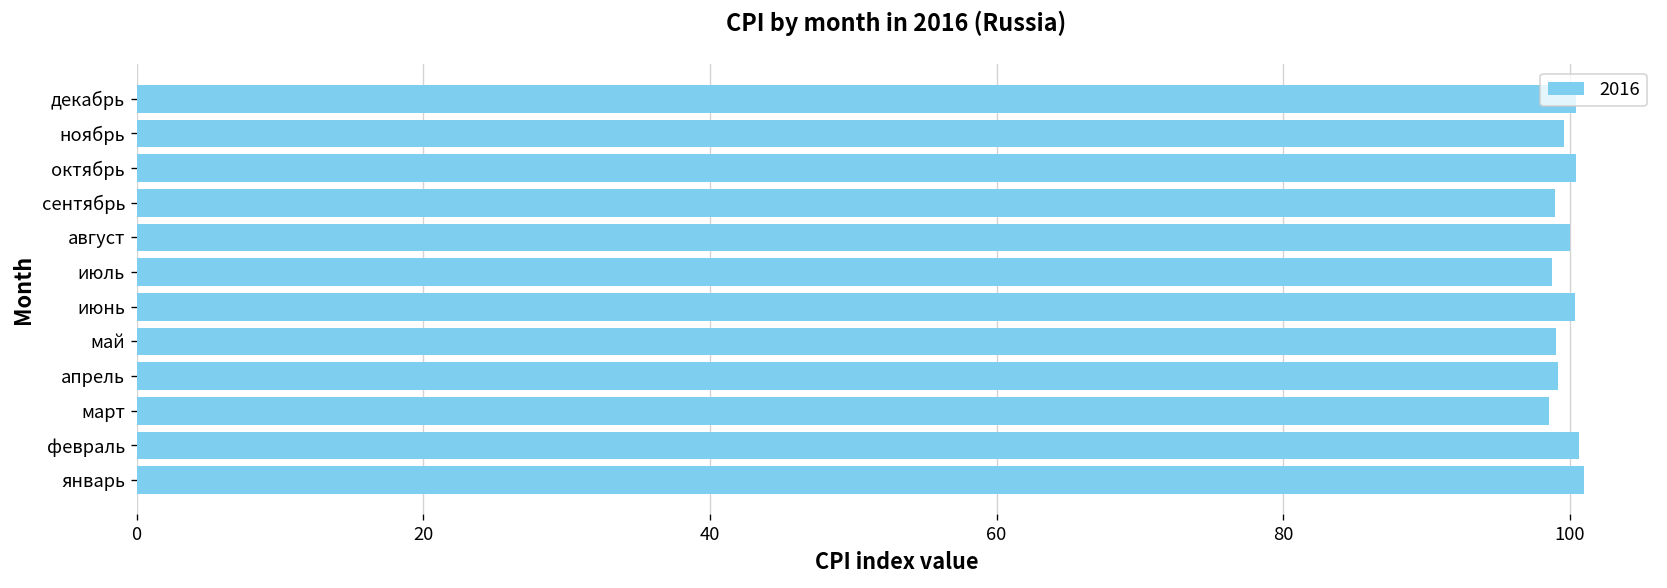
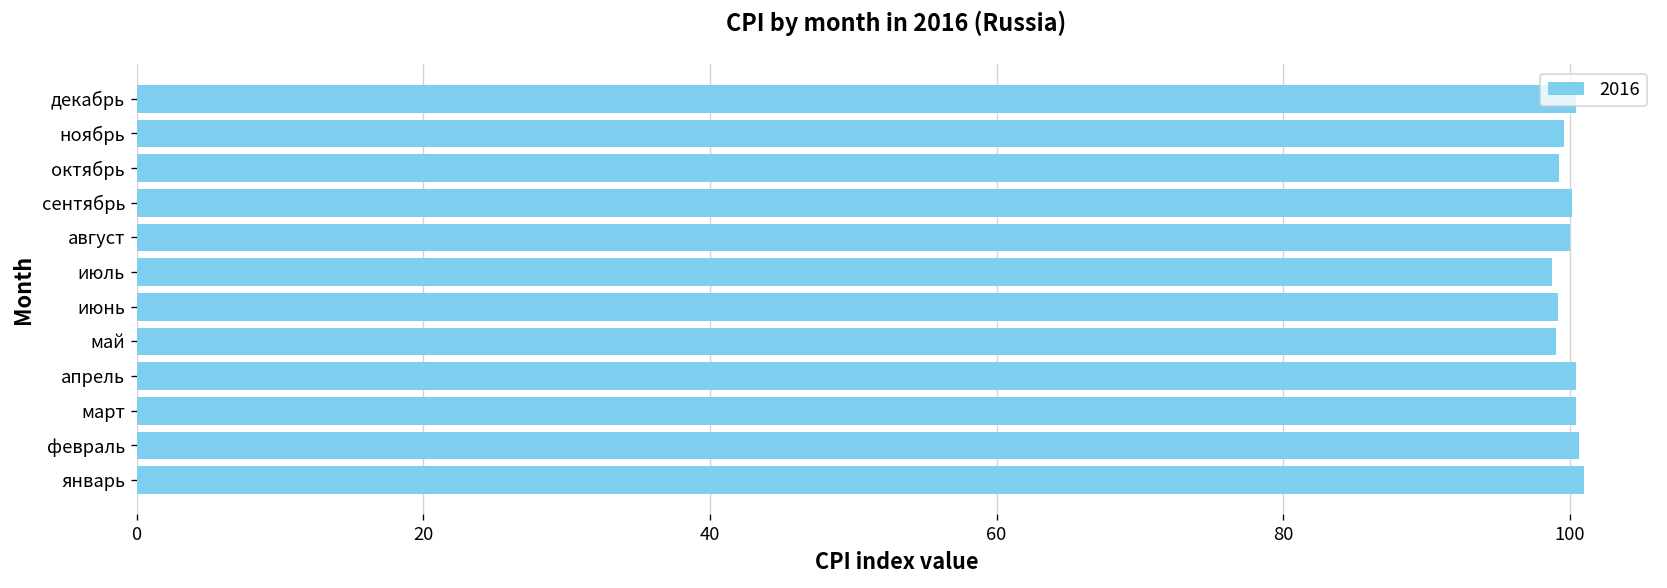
октябрь: 100.4 -> 99.3
сентябрь: 98.9 -> 100.2
июнь: 100.4 -> 99.2
апрель: 99.2 -> 100.4
март: 98.5 -> 100.5
